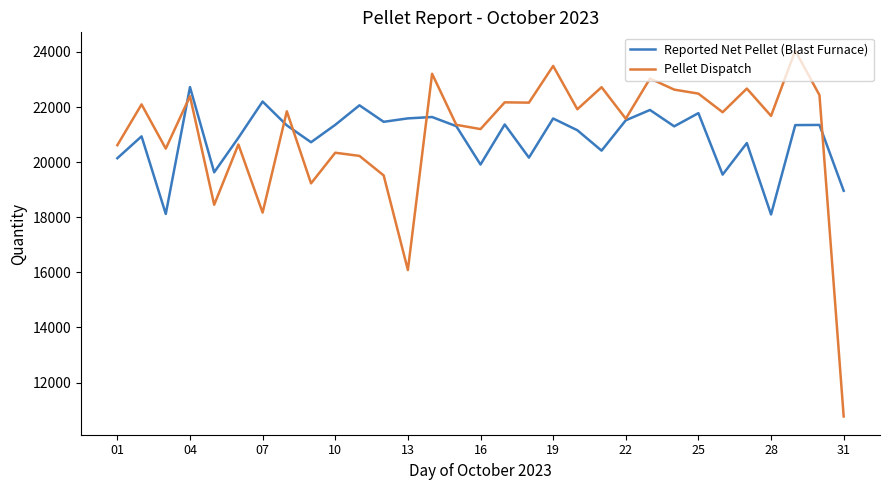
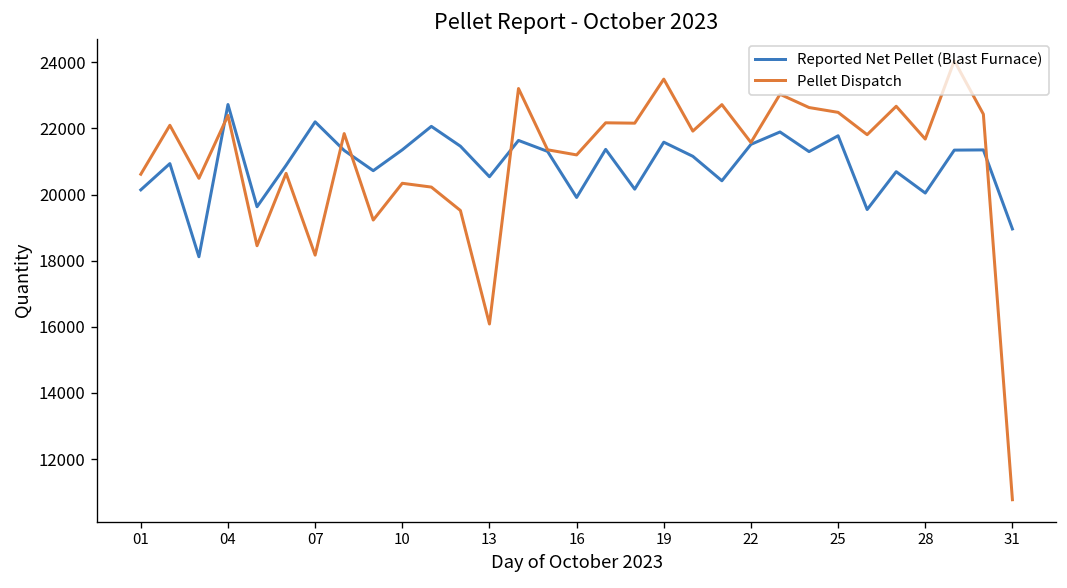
Reported Net Pellet (Blast Furnace), 13: 21600 -> 20500
Reported Net Pellet (Blast Furnace), 28: 18100 -> 20000
